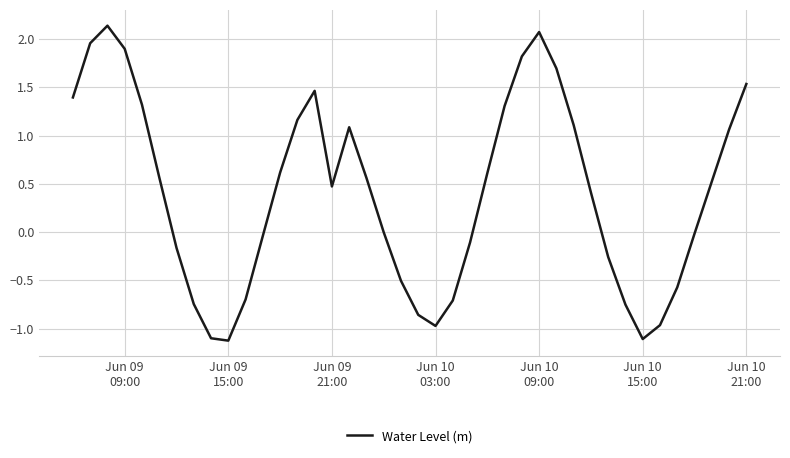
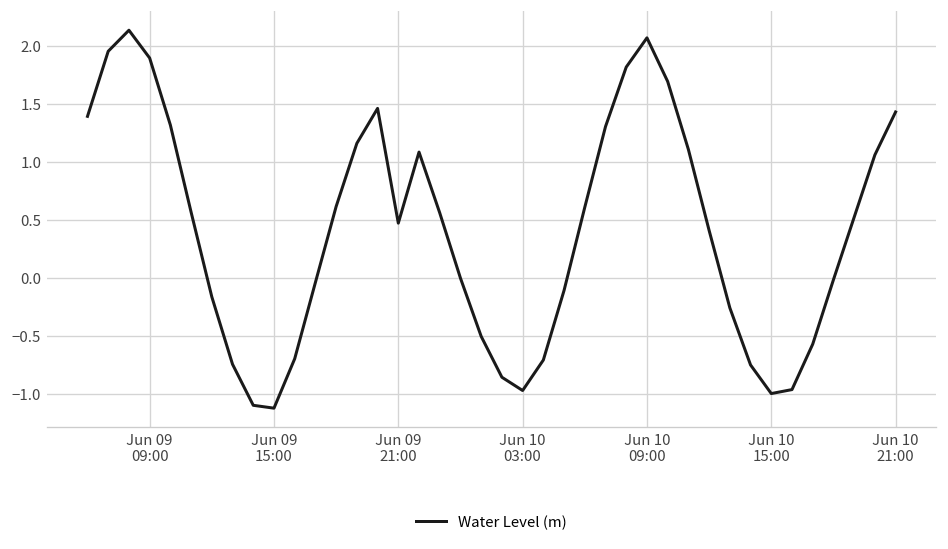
Jun 10 15:00: -1.1 -> -1.0
Jun 10 21:00: 1.5 -> 1.4
